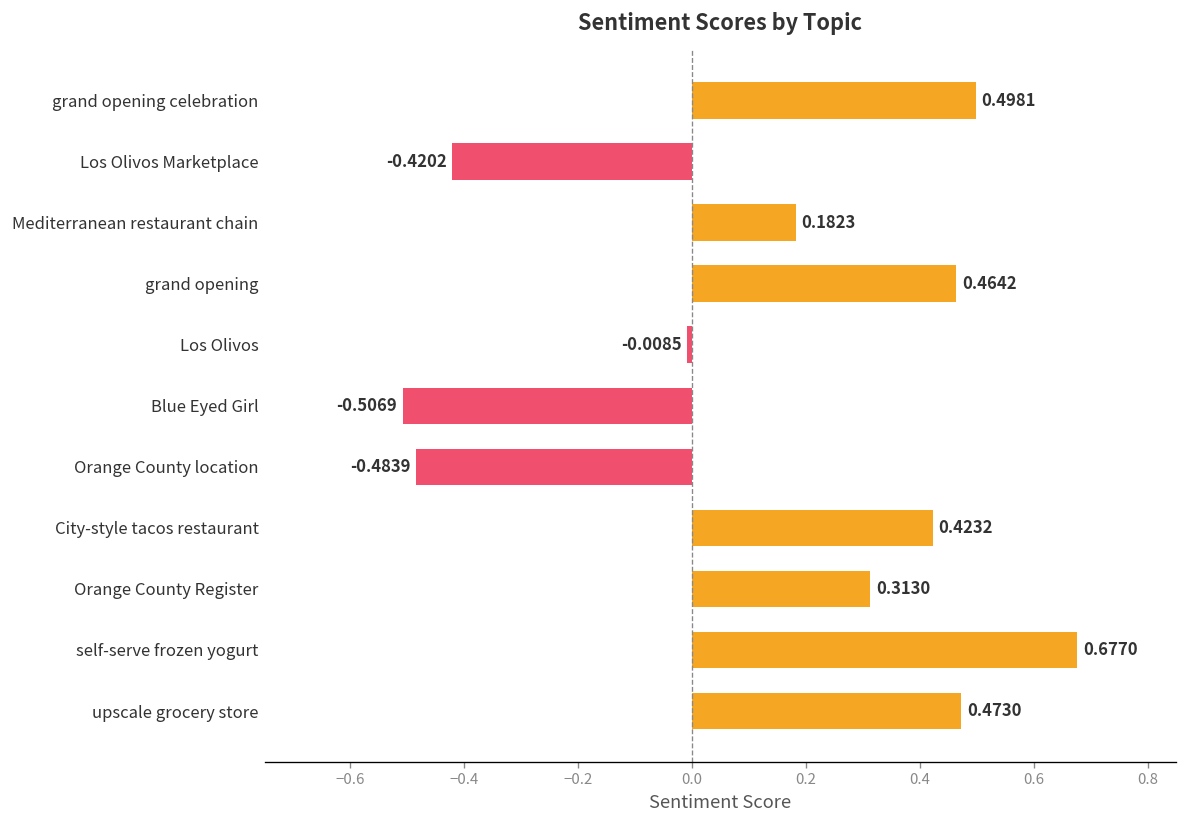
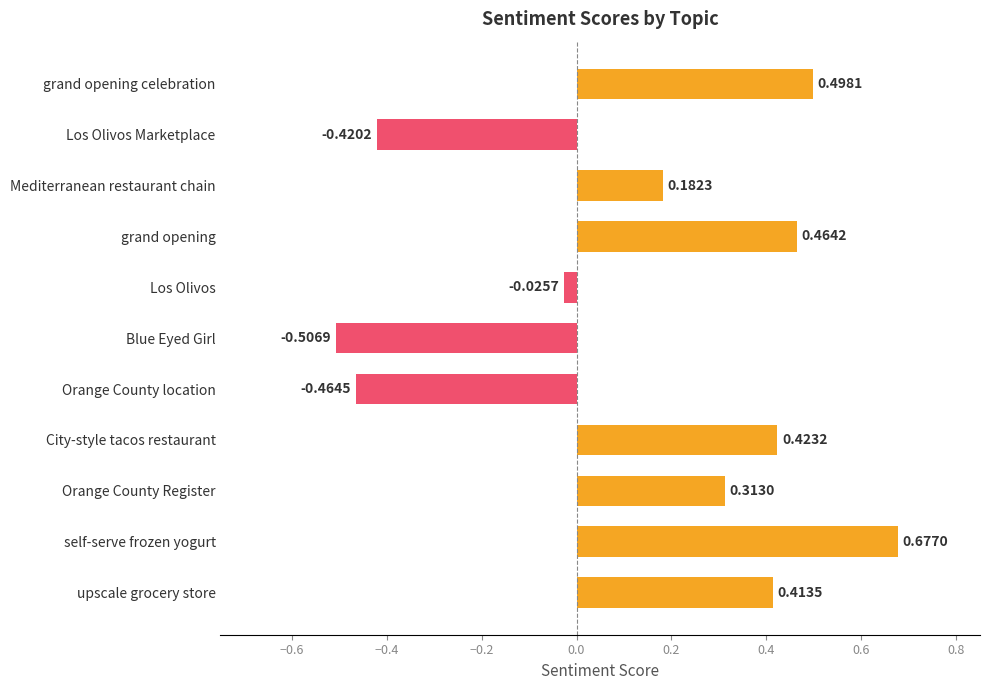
Los Olivos: -0.0085 -> -0.0257
Orange County location: -0.4839 -> -0.4645
upscale grocery store: 0.4730 -> 0.4135
